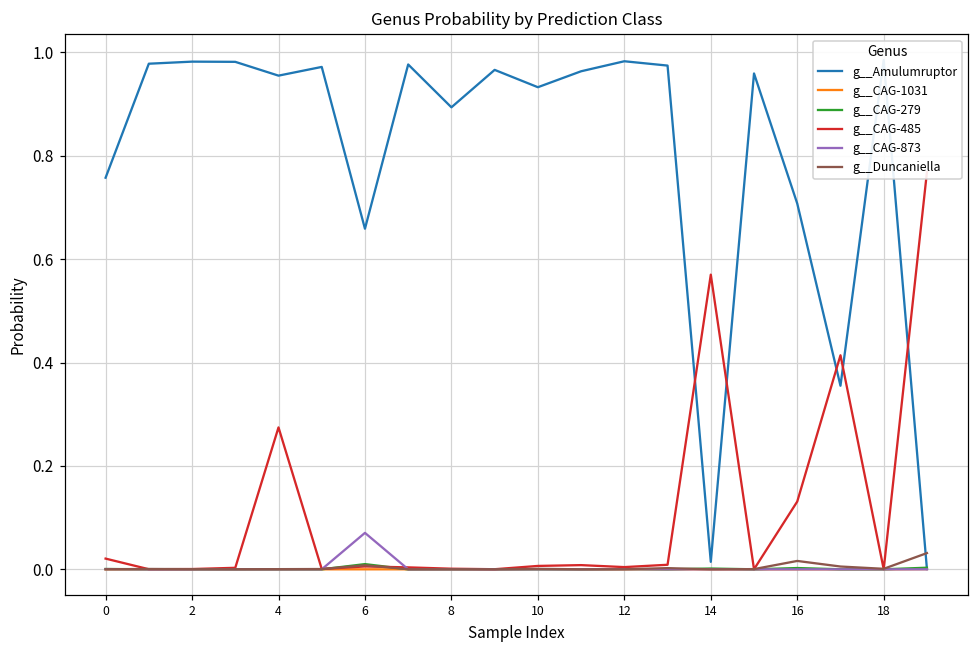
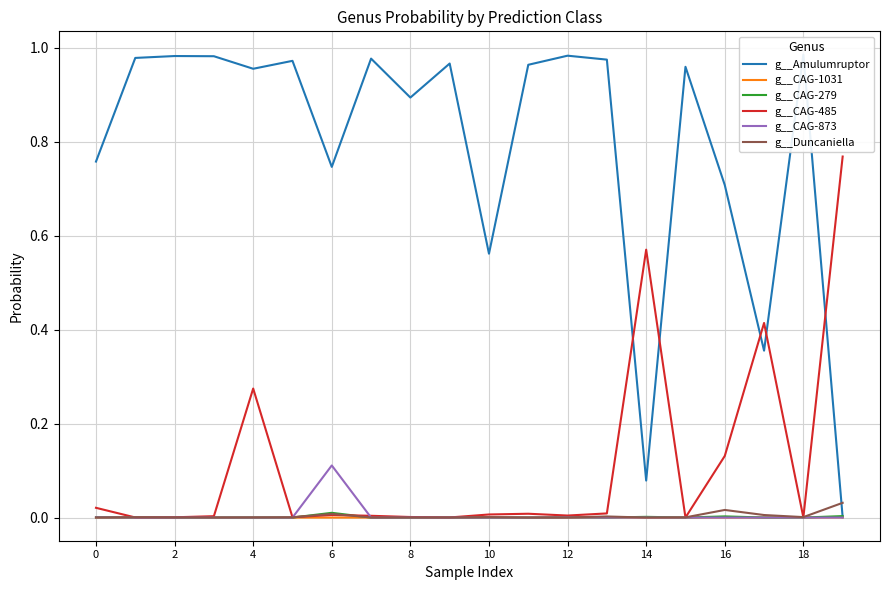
g__Amulumruptor, 6: 0.66 -> 0.75
g__CAG-873, 6: 0.07 -> 0.11
g__Amulumruptor, 10: 0.93 -> 0.56
g__Amulumruptor, 14: 0.01 -> 0.08
